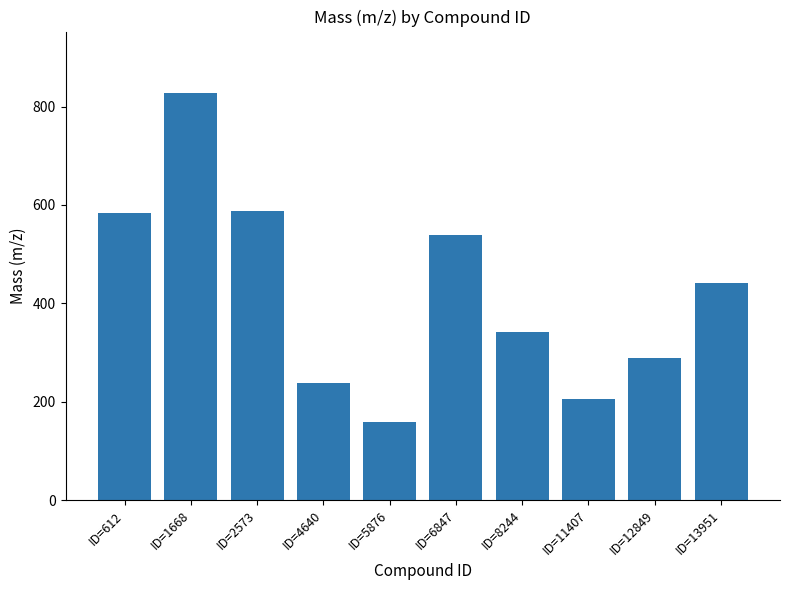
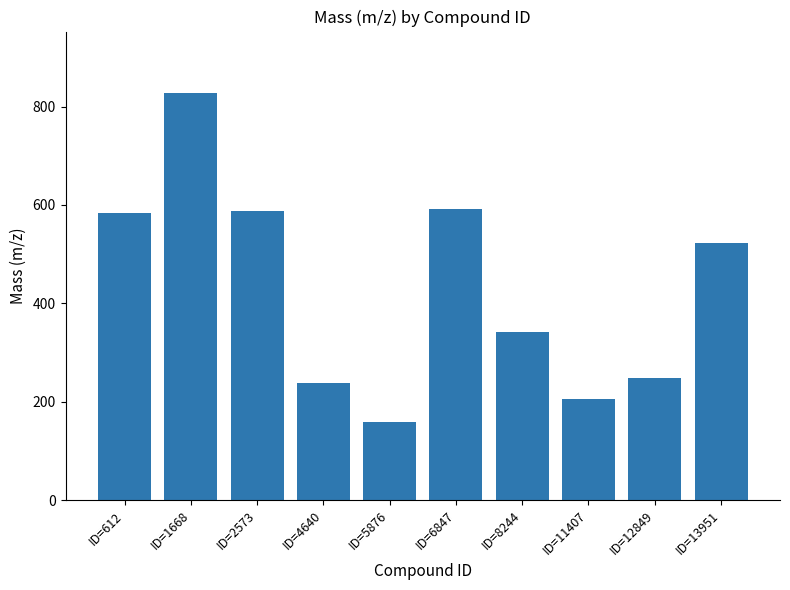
ID=6847: 540 -> 590
ID=12849: 290 -> 250
ID=13951: 440 -> 520
